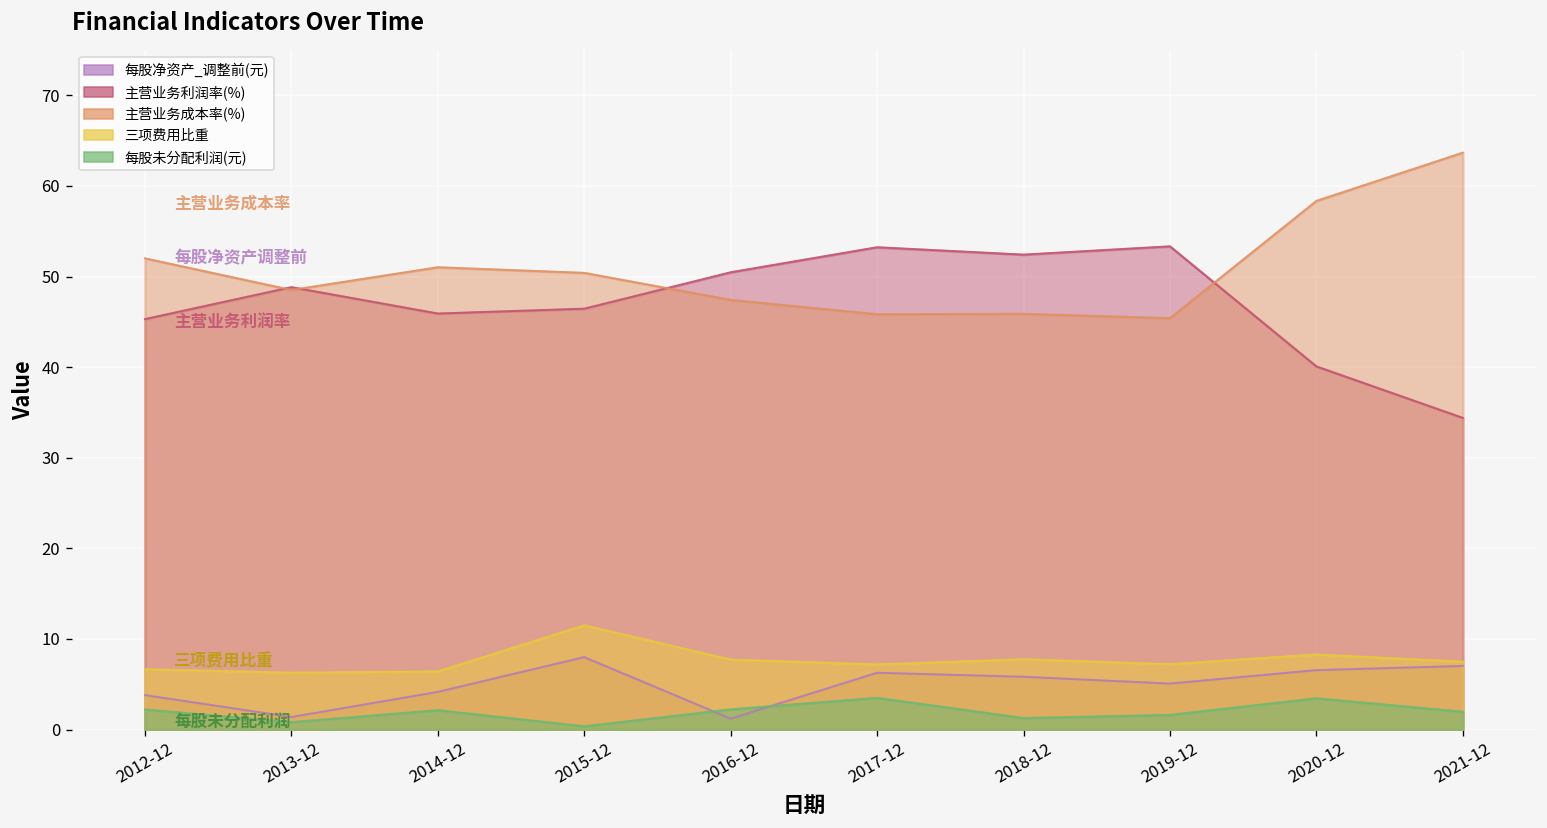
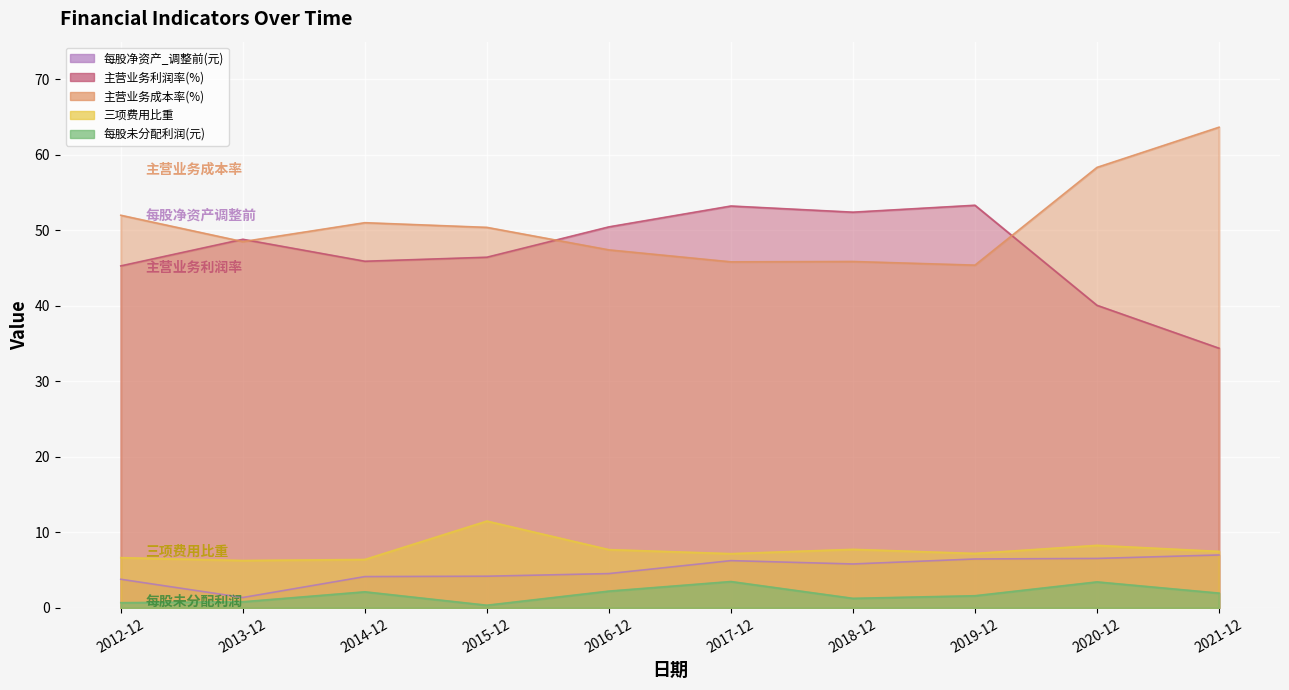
每股未分配利润(元), 2012-12: 2 -> 1
每股净资产_调整前(元), 2015-12: 8 -> 4
每股净资产_调整前(元), 2016-12: 1 -> 5
每股净资产_调整前(元), 2019-12: 5 -> 6
